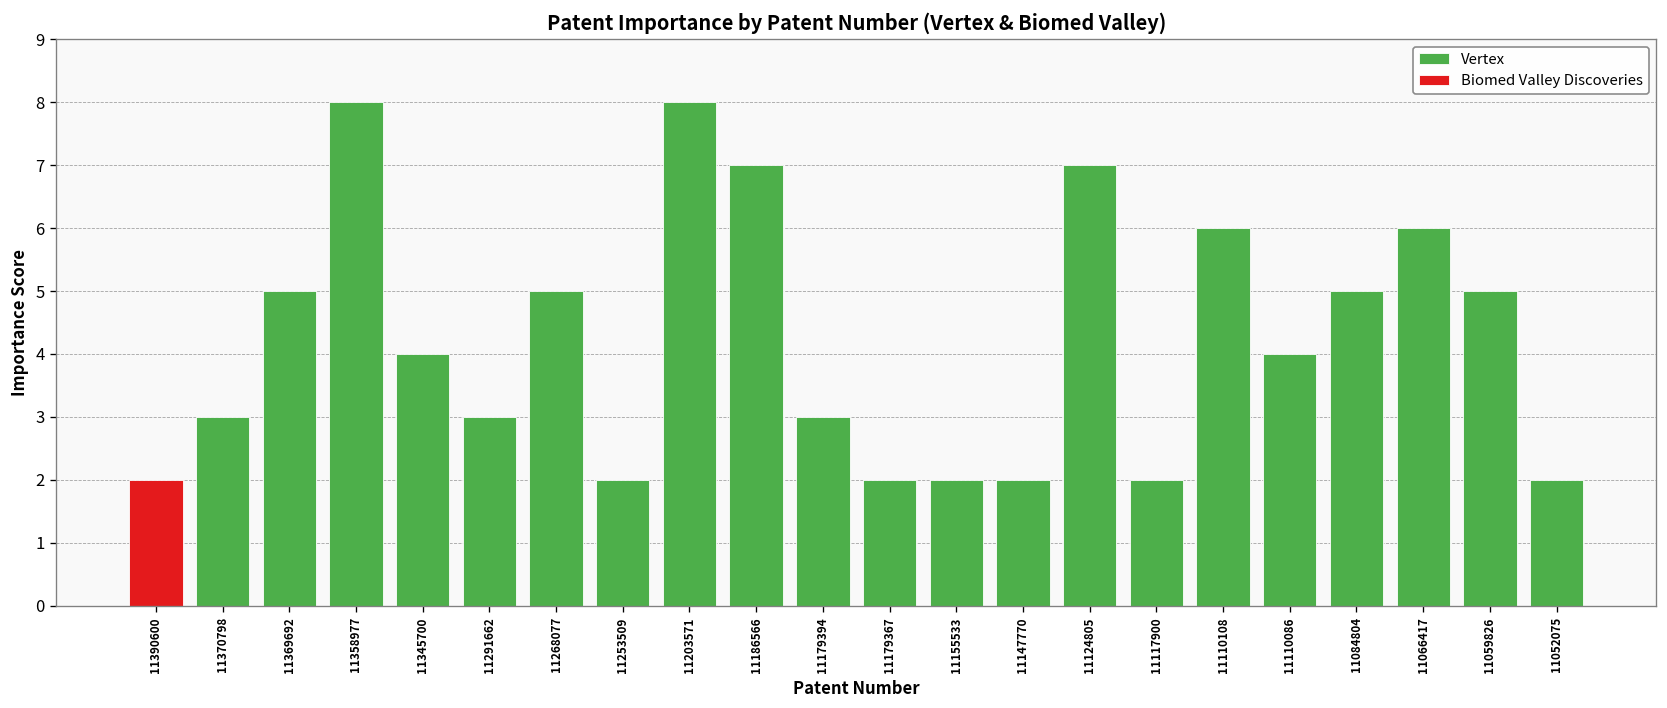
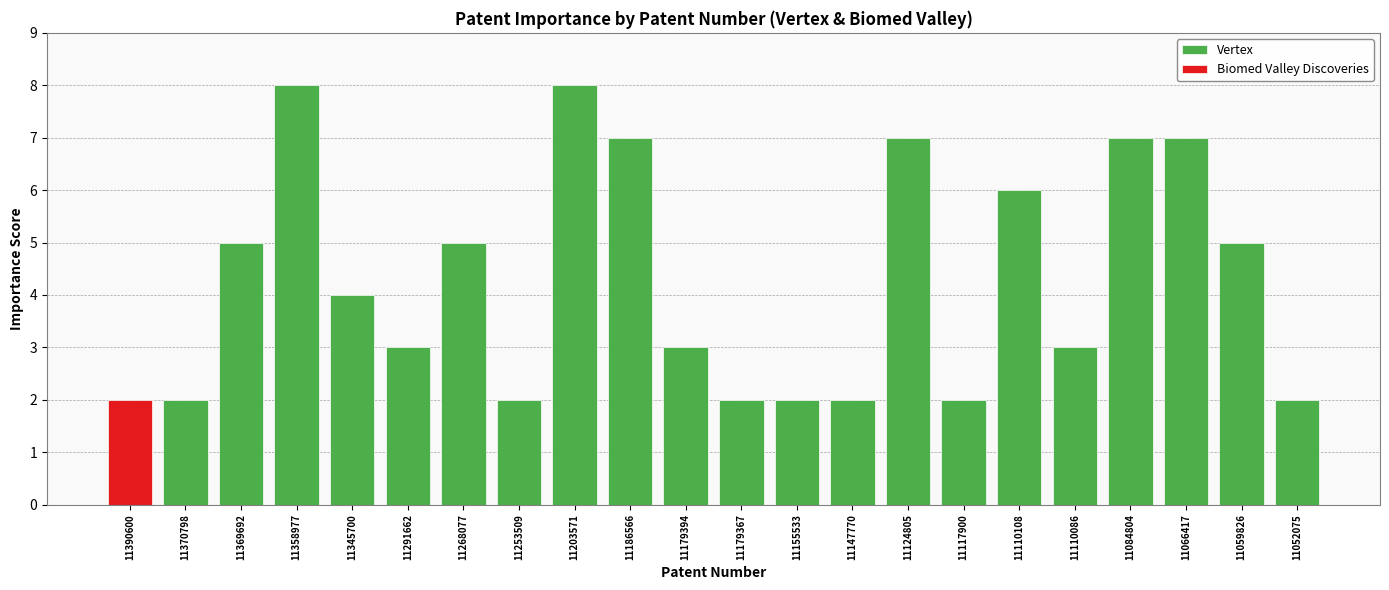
Vertex, 11370798: 3 -> 2
Vertex, 11110086: 4 -> 3
Vertex, 11084804: 5 -> 7
Vertex, 11066417: 6 -> 7
